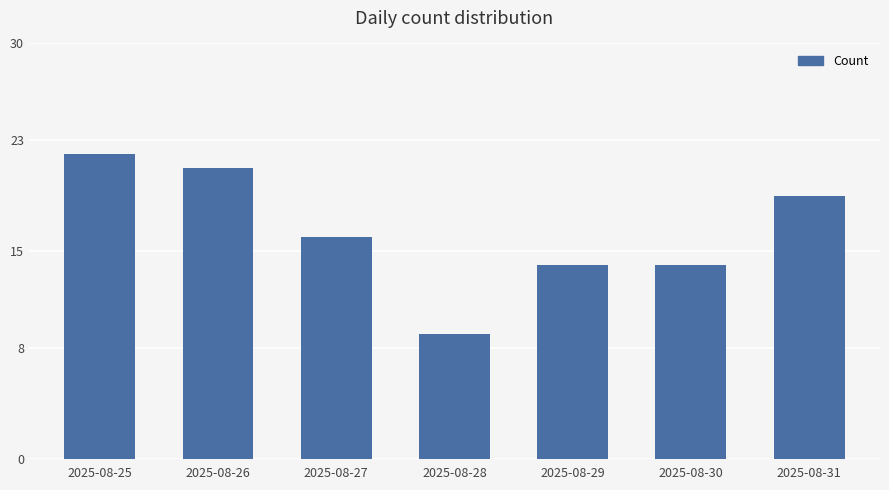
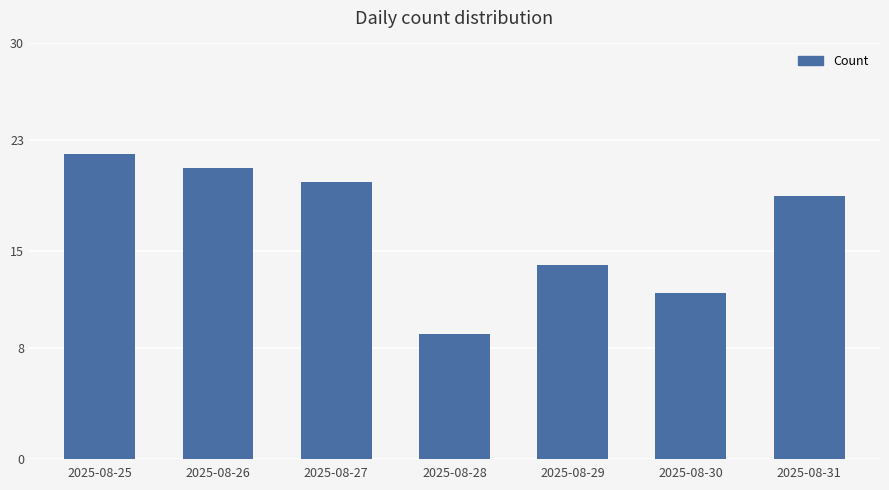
2025-08-27: 16 -> 20
2025-08-30: 14 -> 12
